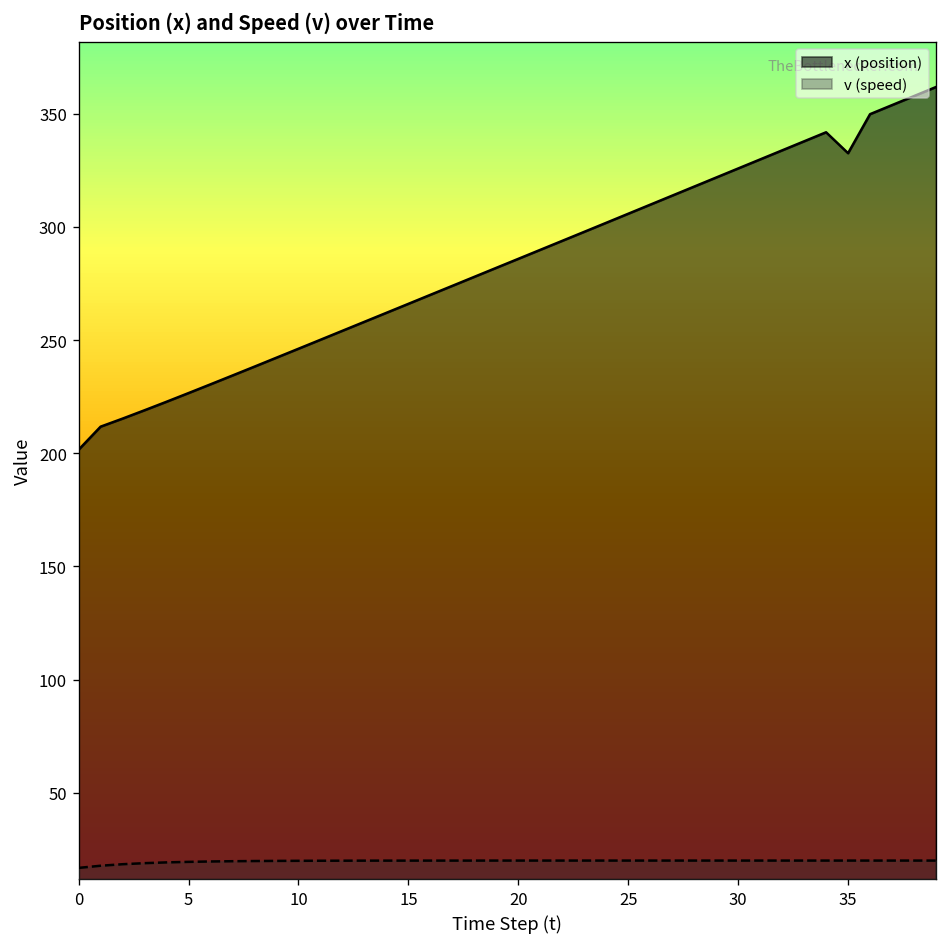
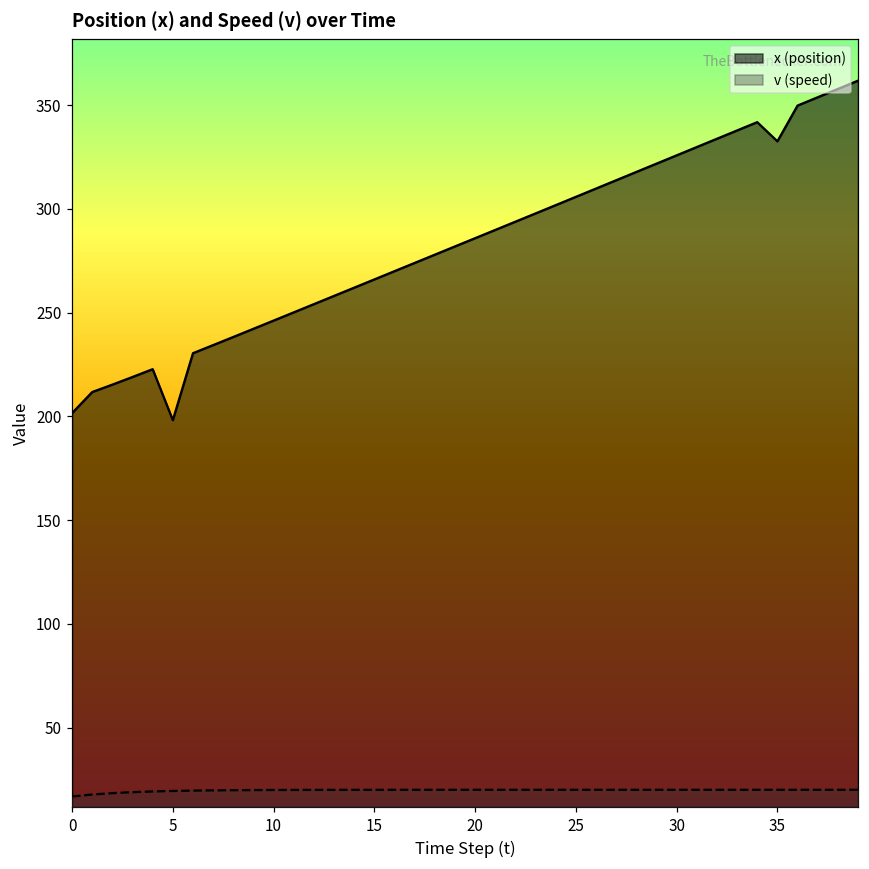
x (position), 5: 227 -> 198
